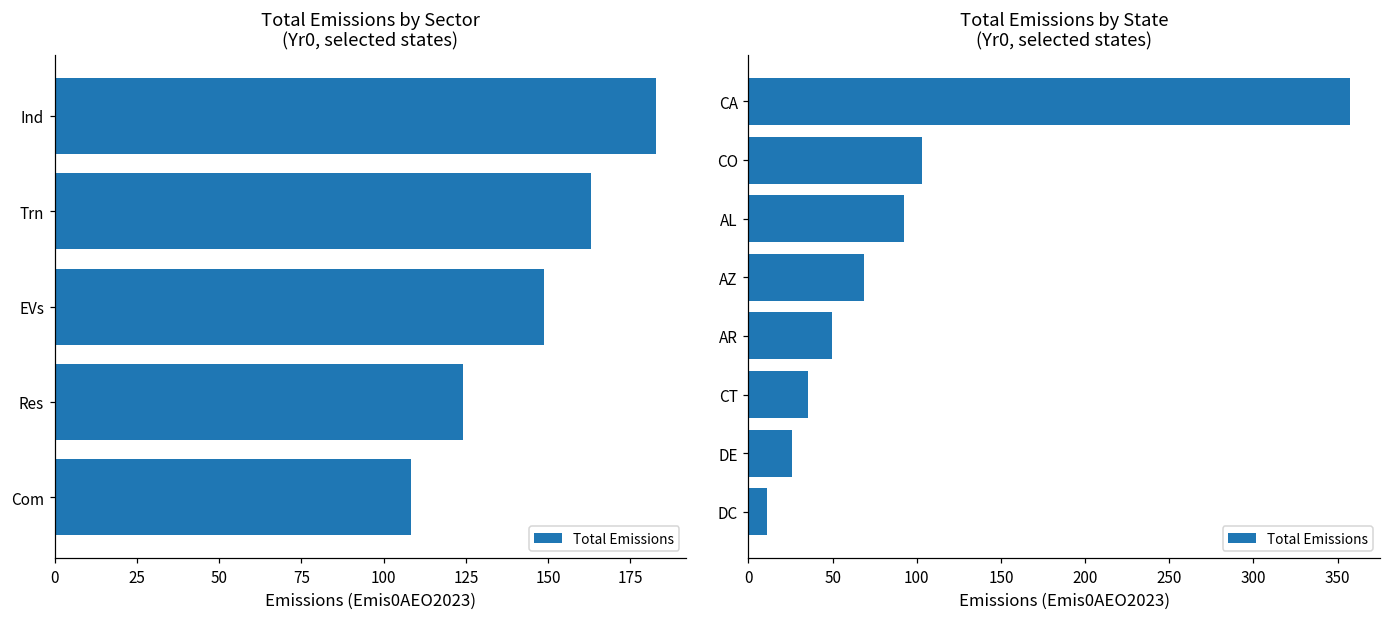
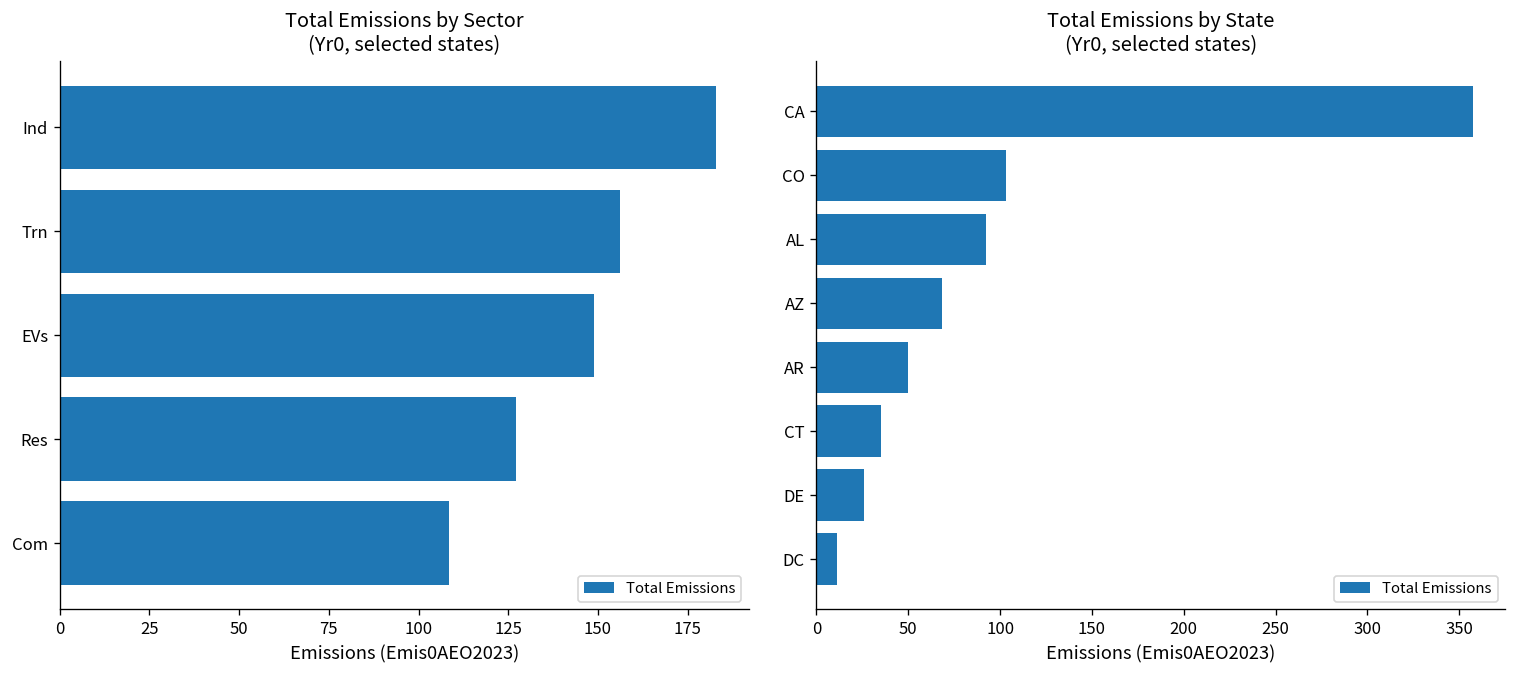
Total Emissions by Sector (Yr0, selected states), Trn: 163 -> 156
Total Emissions by Sector (Yr0, selected states), Res: 124 -> 127
